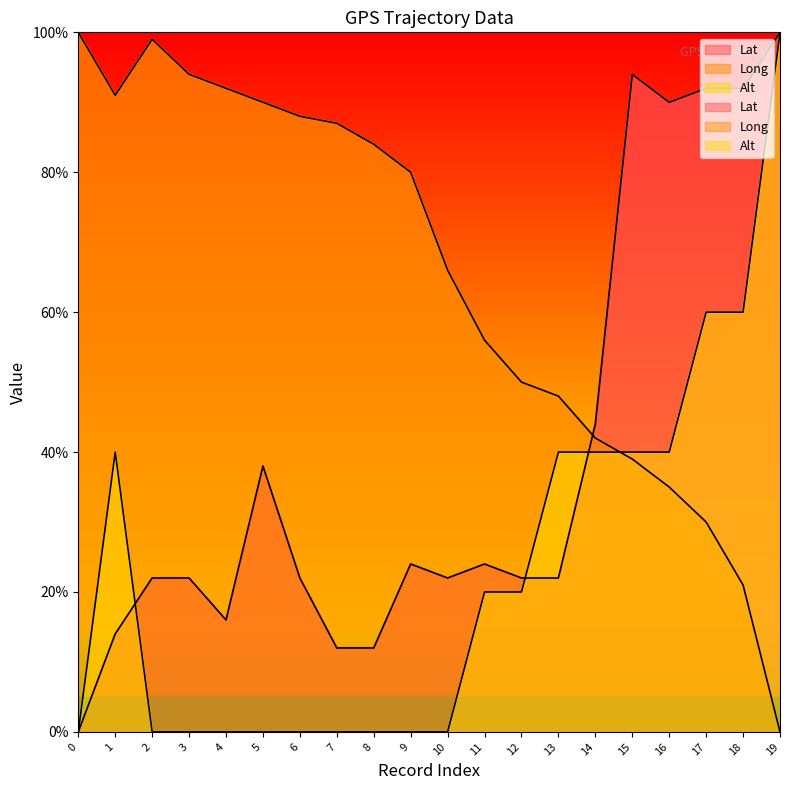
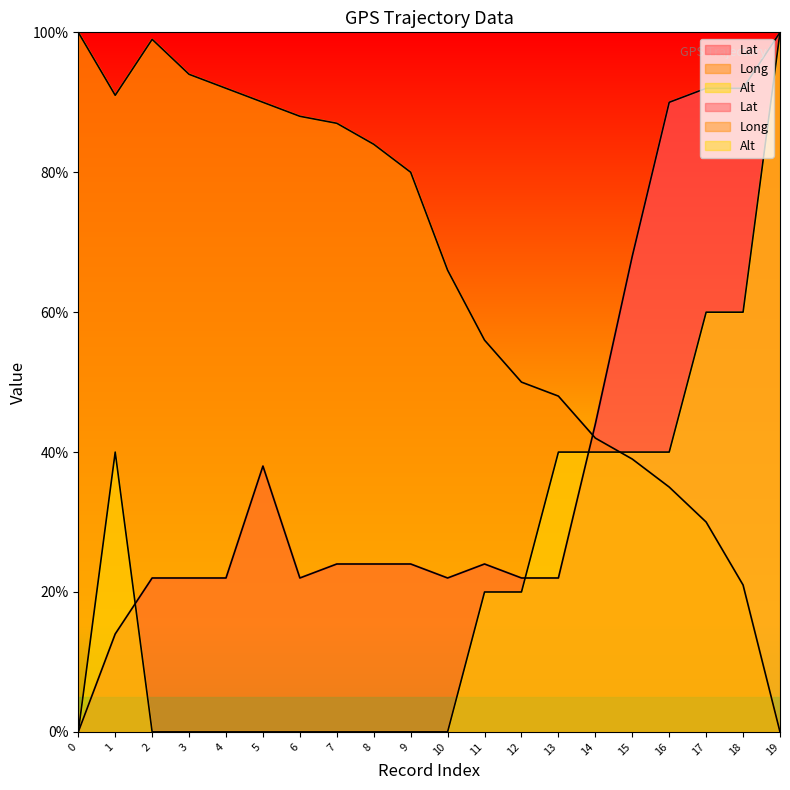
Lat, 4: 16% -> 22%
Lat, 7: 12% -> 24%
Lat, 8: 12% -> 24%
Lat, 15: 94% -> 68%
